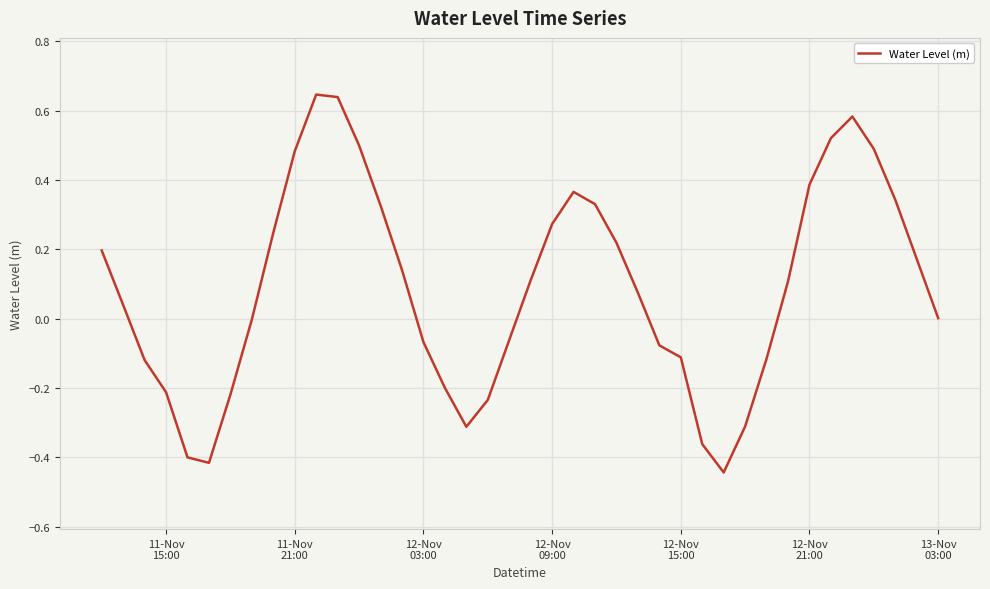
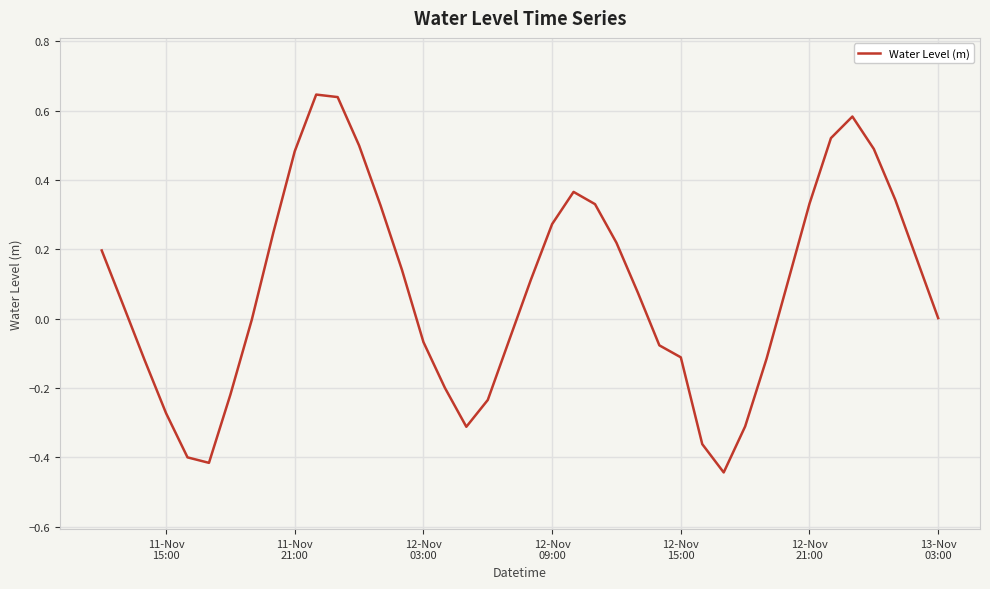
11-Nov 15:00: -0.21 -> -0.27
12-Nov 21:00: 0.39 -> 0.33
